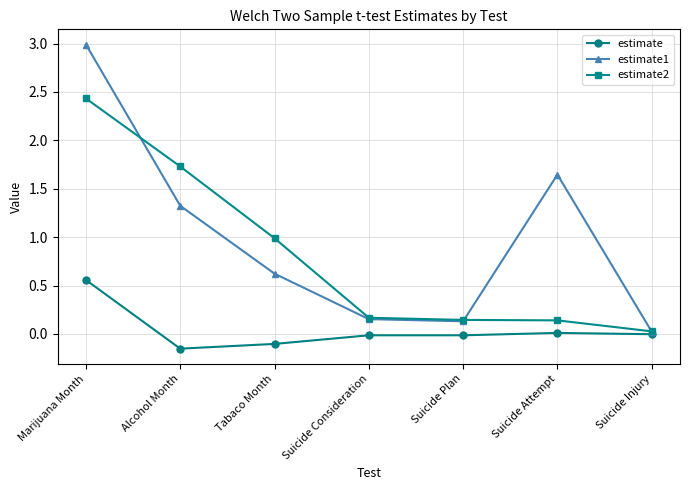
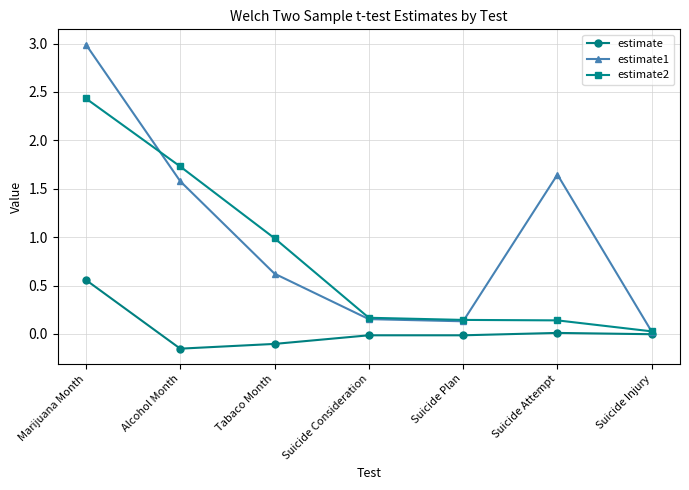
estimate1, Alcohol Month: 1.3 -> 1.6
